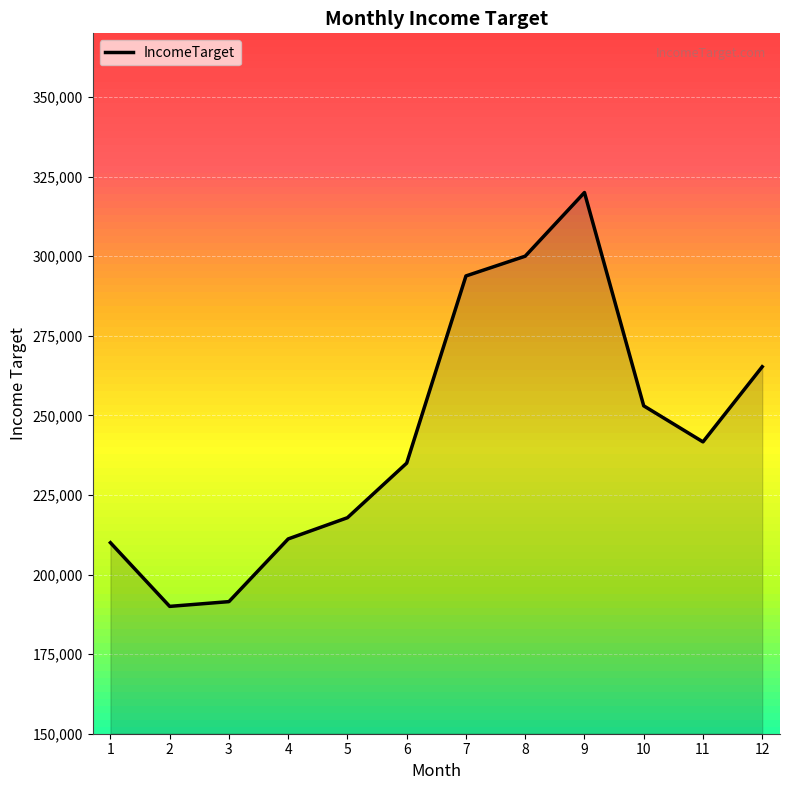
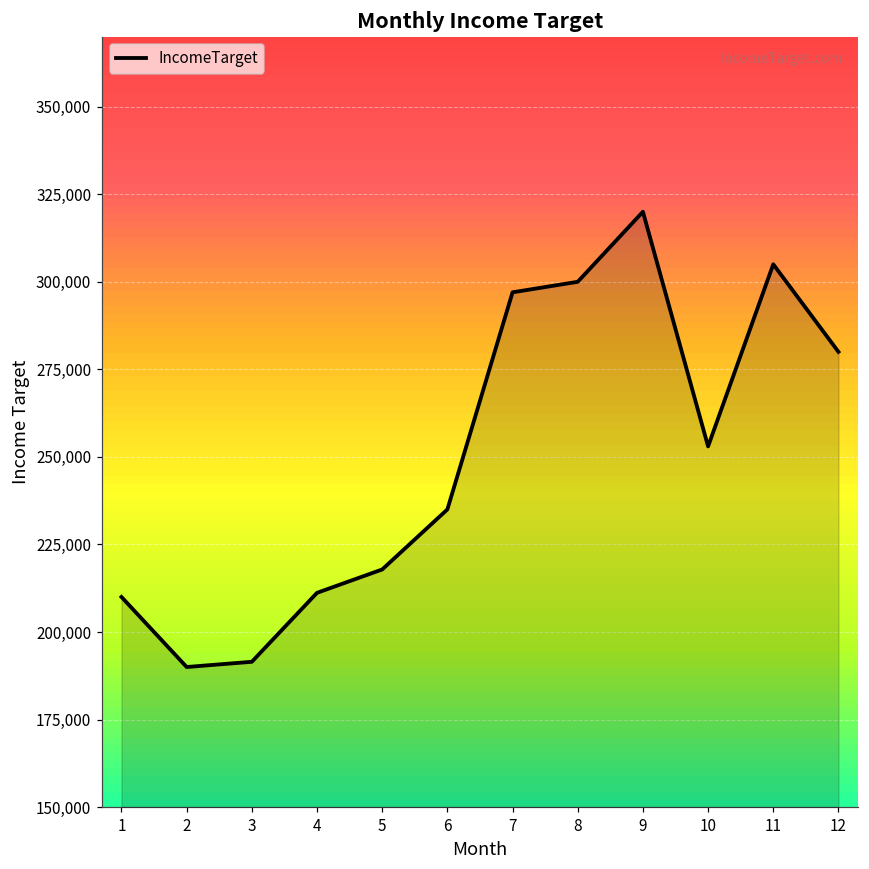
7: 294,000 -> 297,000
11: 242,000 -> 305,000
12: 265,000 -> 280,000
